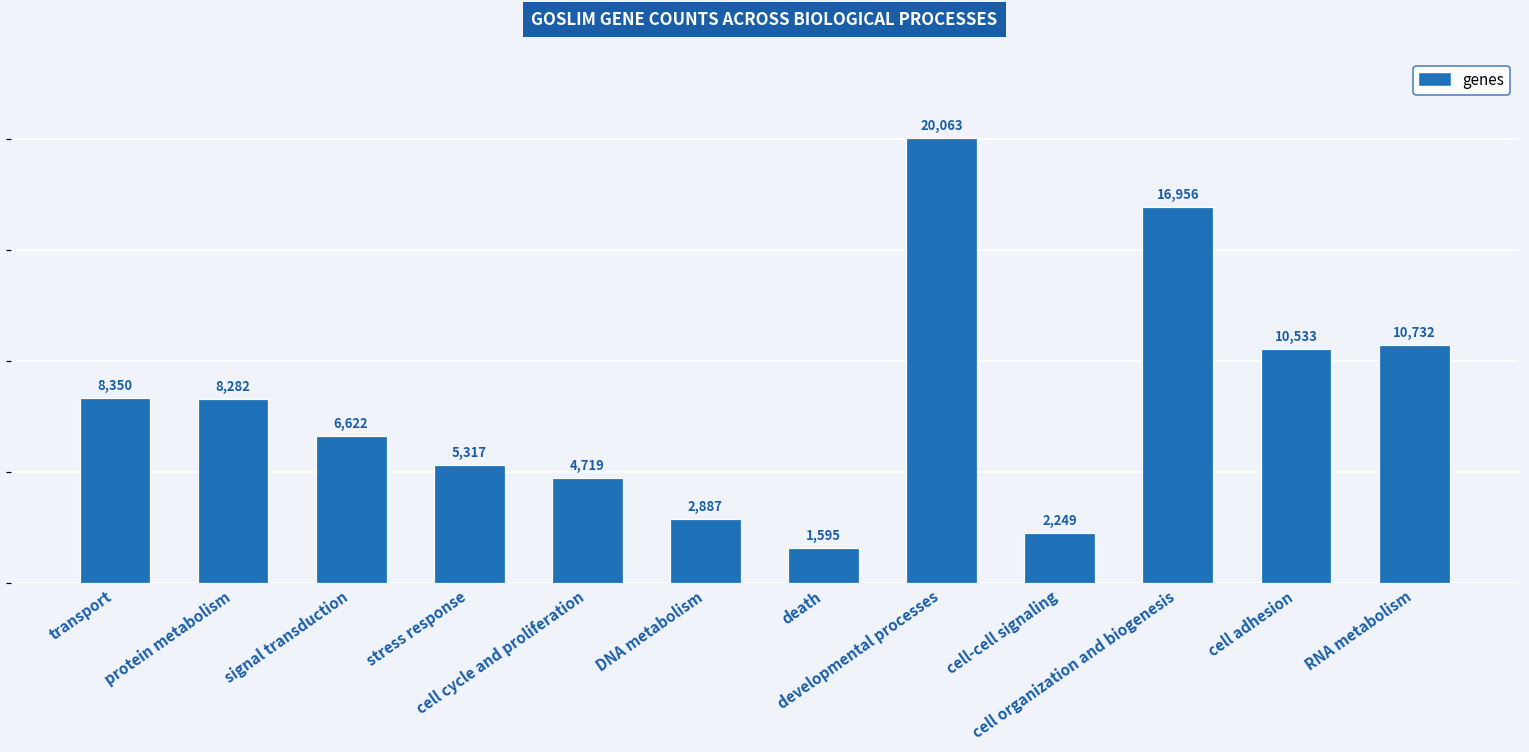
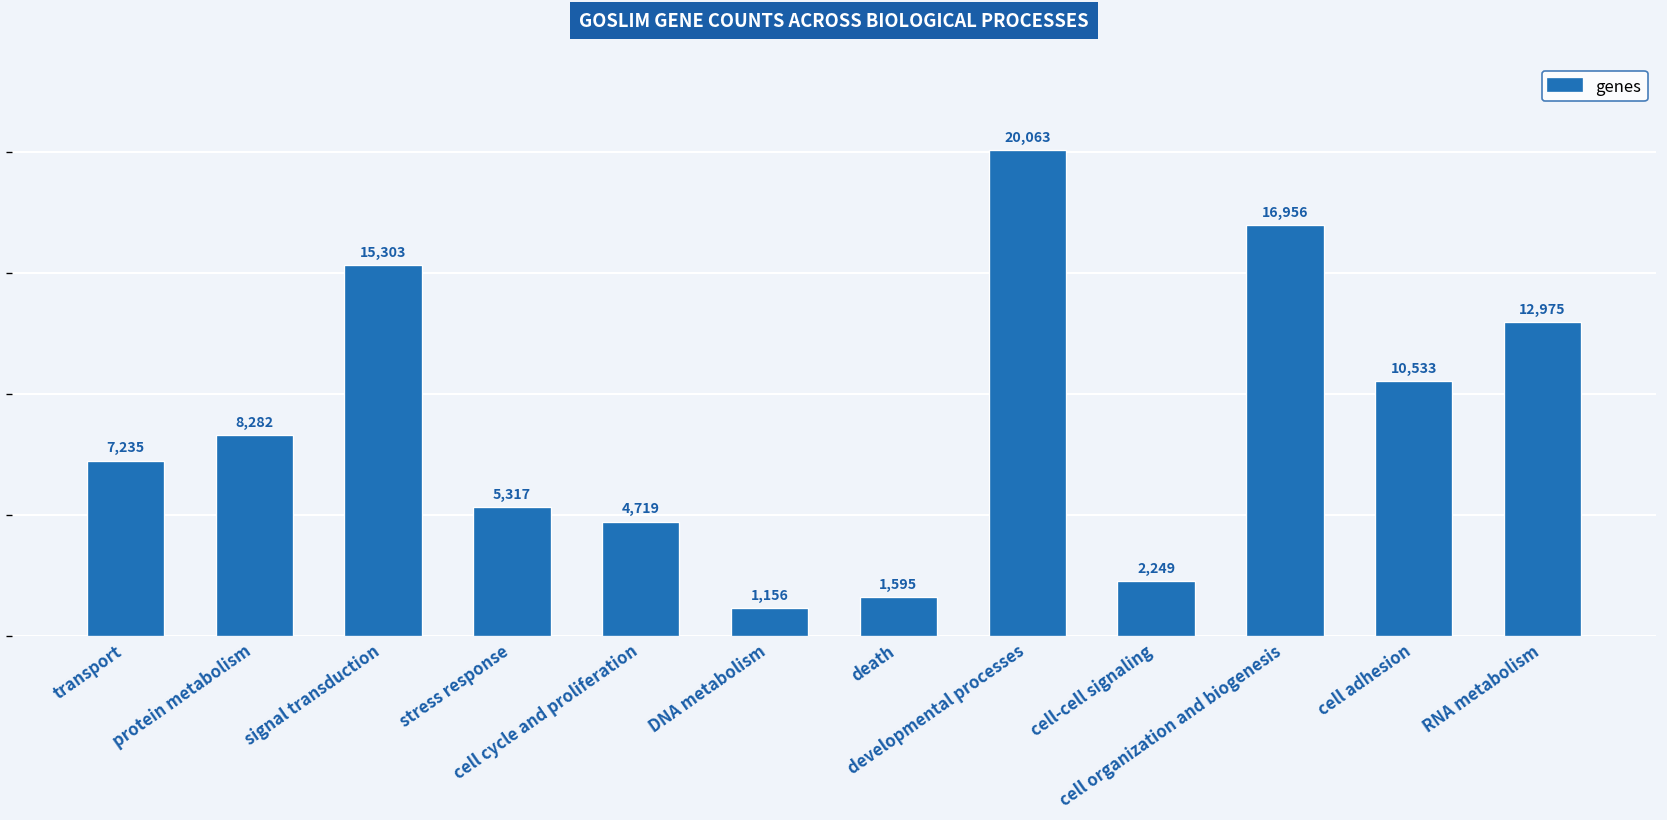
transport: 8,350 -> 7,235
signal transduction: 6,622 -> 15,303
DNA metabolism: 2,887 -> 1,156
RNA metabolism: 10,732 -> 12,975
